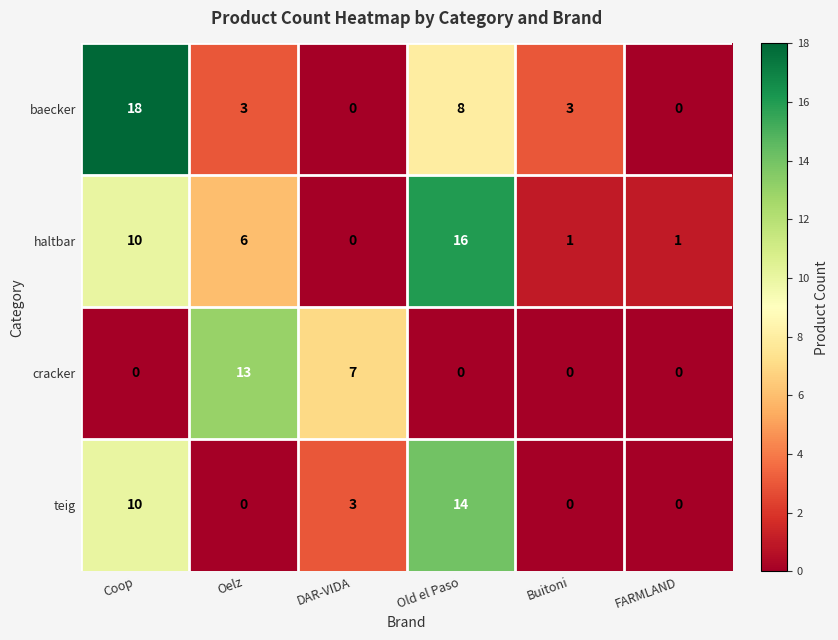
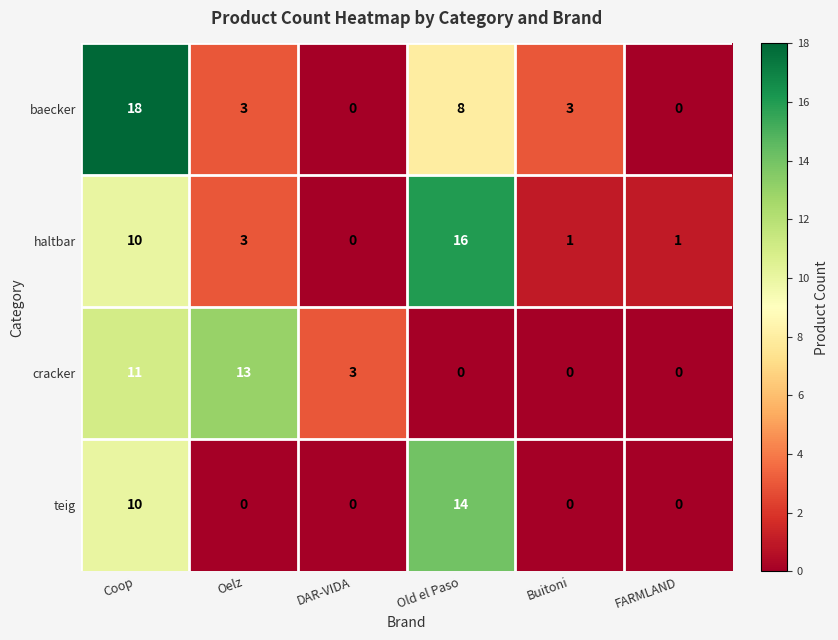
haltbar, Oelz: 6 -> 3
cracker, Coop: 0 -> 11
cracker, DAR-VIDA: 7 -> 3
teig, DAR-VIDA: 3 -> 0
